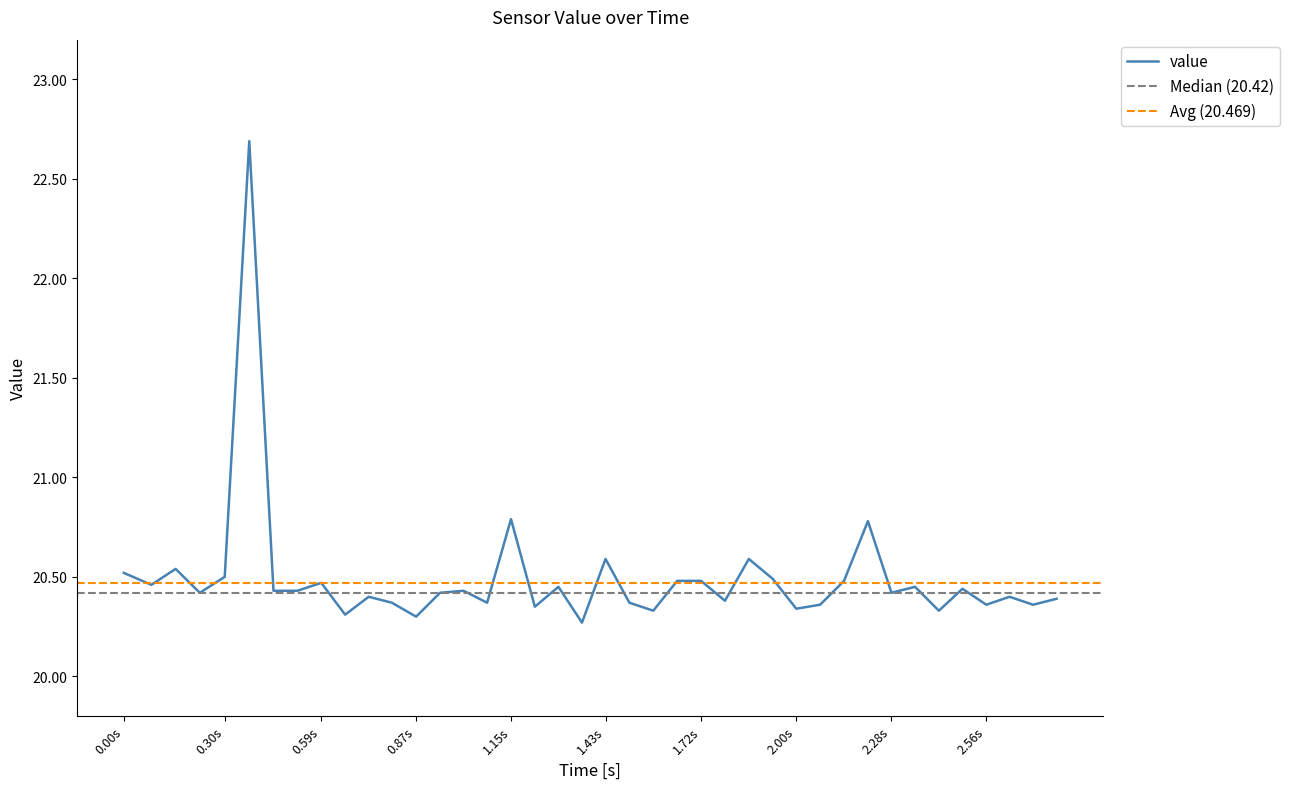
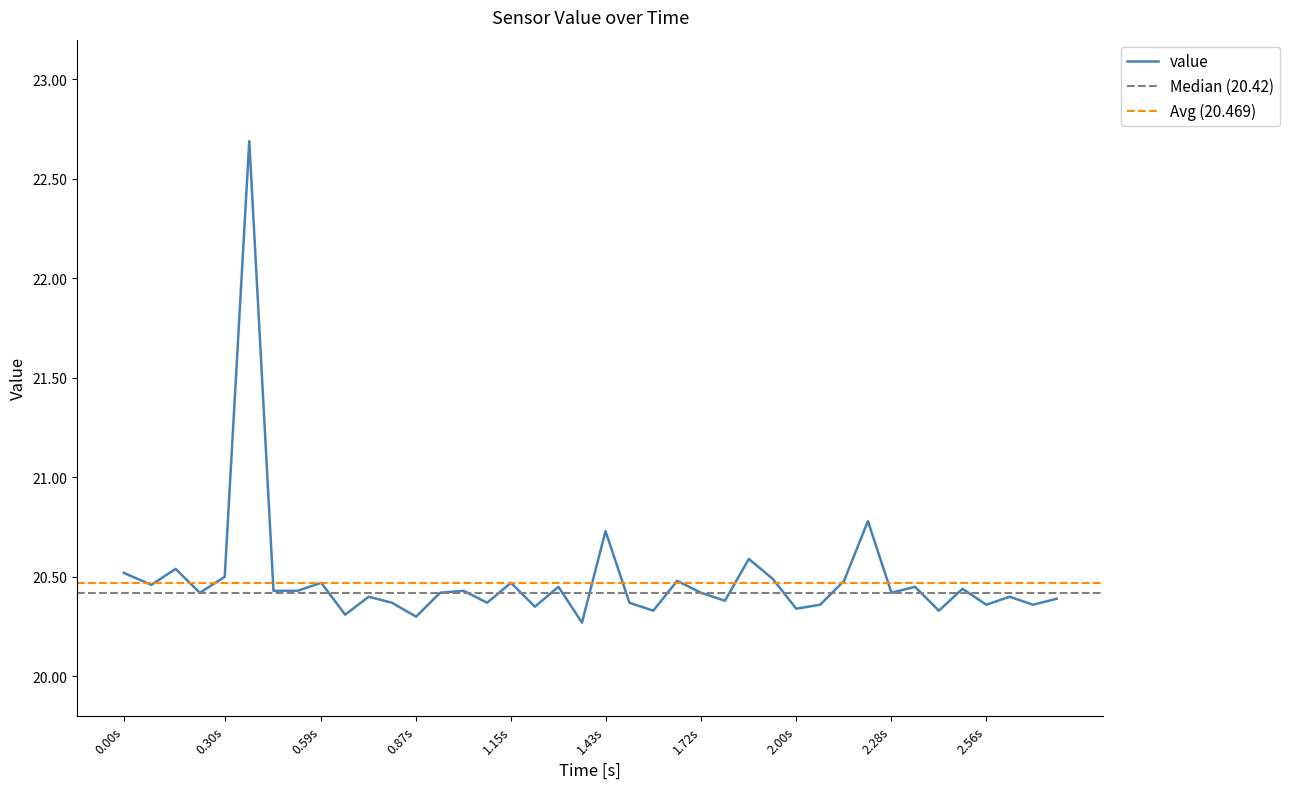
1.15s: 20.79 -> 20.47
1.43s: 20.59 -> 20.73
1.72s: 20.48 -> 20.42
